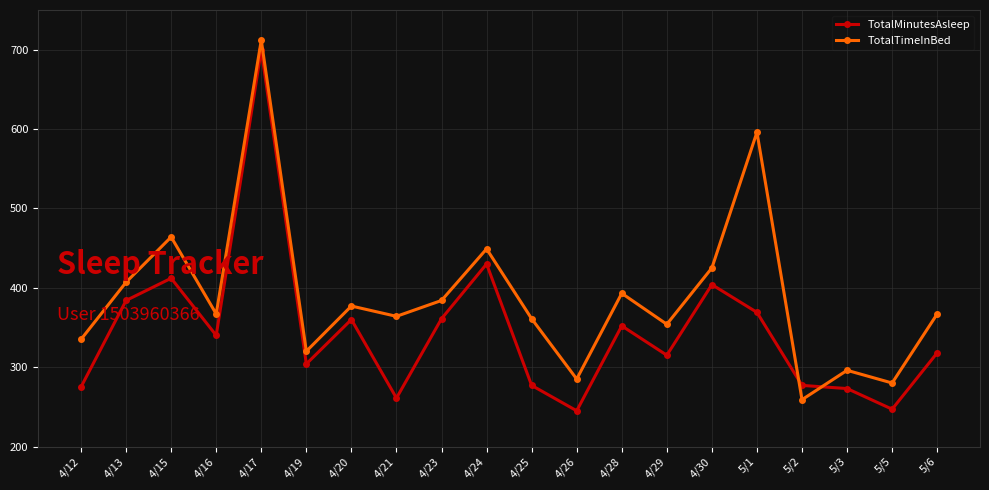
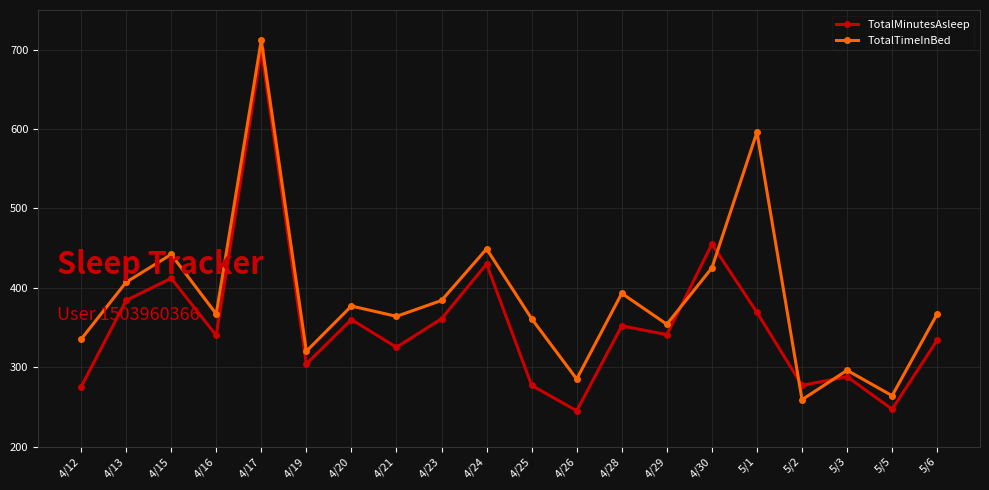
TotalTimeInBed, 4/15: 460 -> 440
TotalMinutesAsleep, 4/21: 260 -> 330
TotalMinutesAsleep, 4/29: 320 -> 340
TotalMinutesAsleep, 4/30: 400 -> 460
TotalMinutesAsleep, 5/3: 270 -> 290
TotalTimeInBed, 5/5: 280 -> 260
TotalMinutesAsleep, 5/6: 320 -> 330
